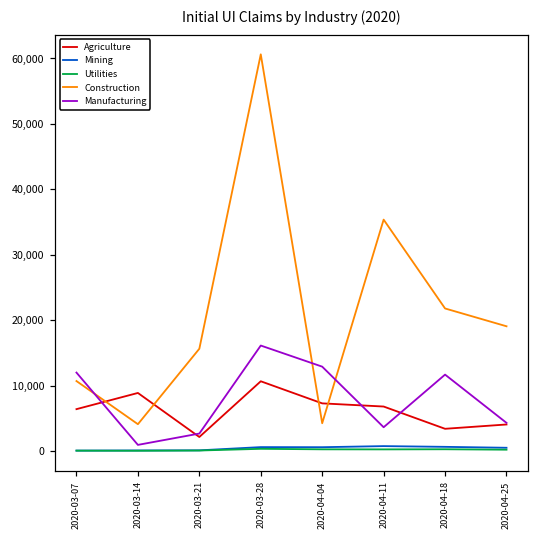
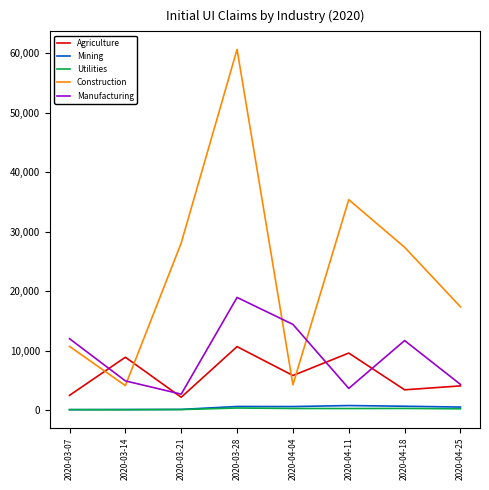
Agriculture, 2020-03-07: 6,000 -> 2,000
Manufacturing, 2020-03-14: 1,000 -> 5,000
Construction, 2020-03-21: 16,000 -> 28,000
Manufacturing, 2020-03-28: 16,000 -> 19,000
Agriculture, 2020-04-04: 7,000 -> 6,000
Manufacturing, 2020-04-04: 13,000 -> 14,000
Agriculture, 2020-04-11: 7,000 -> 10,000
Construction, 2020-04-18: 22,000 -> 27,000
Construction, 2020-04-25: 19,000 -> 17,000
